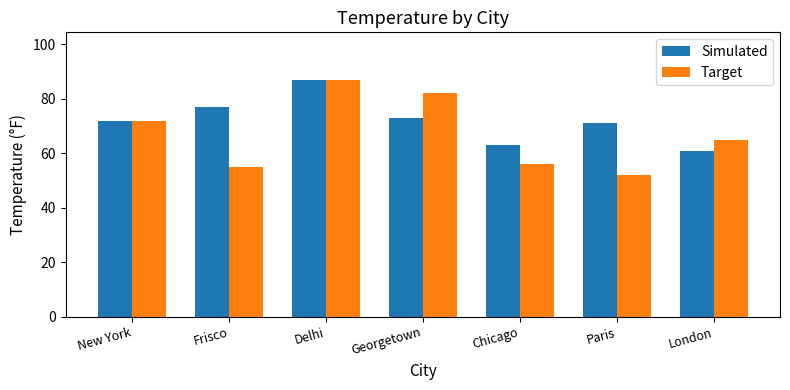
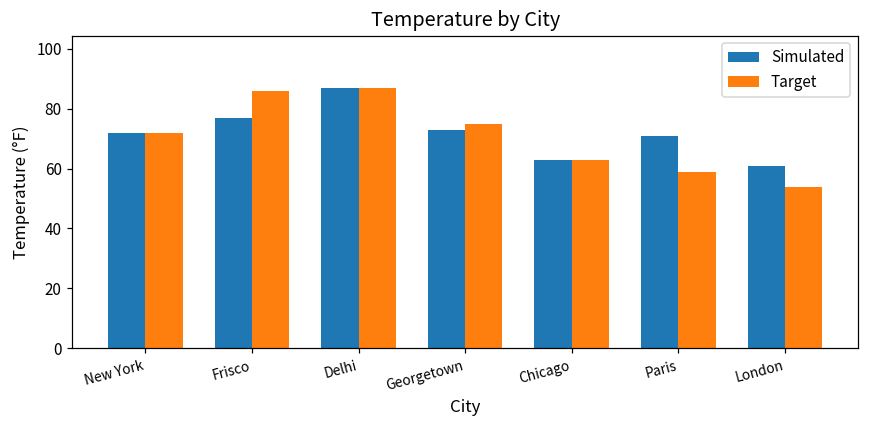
Target, Frisco: 55 -> 86
Target, Georgetown: 82 -> 75
Target, Chicago: 56 -> 63
Target, Paris: 52 -> 59
Target, London: 65 -> 54
